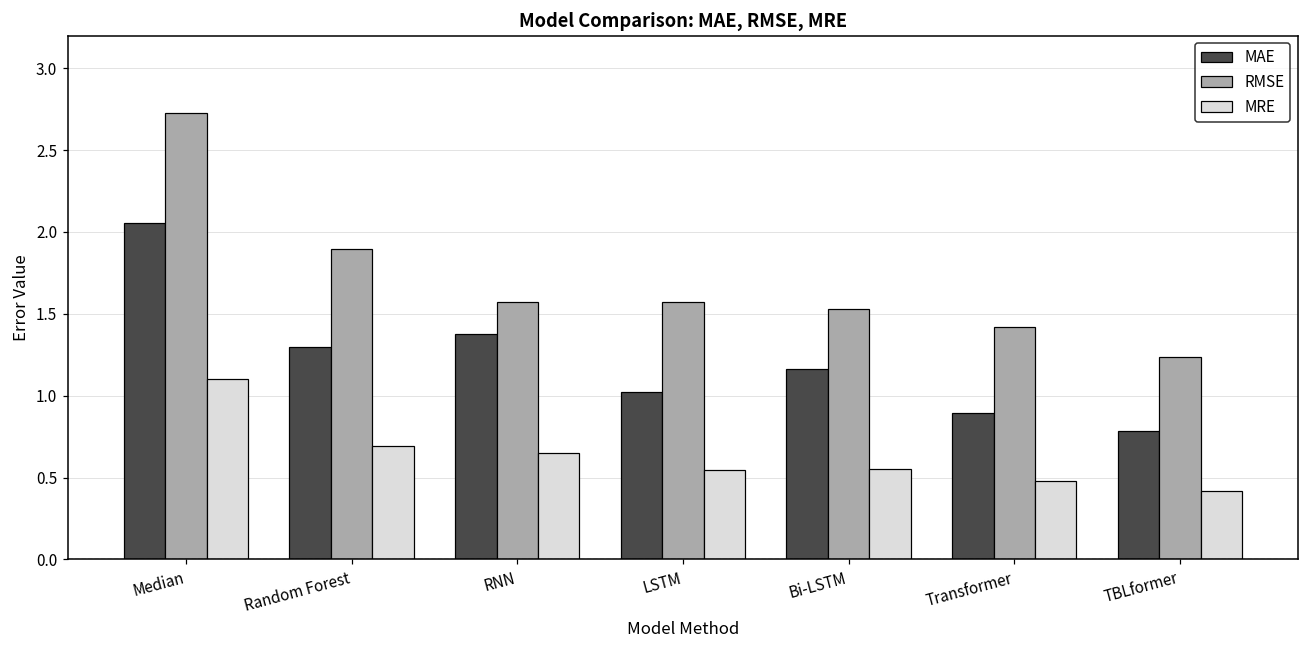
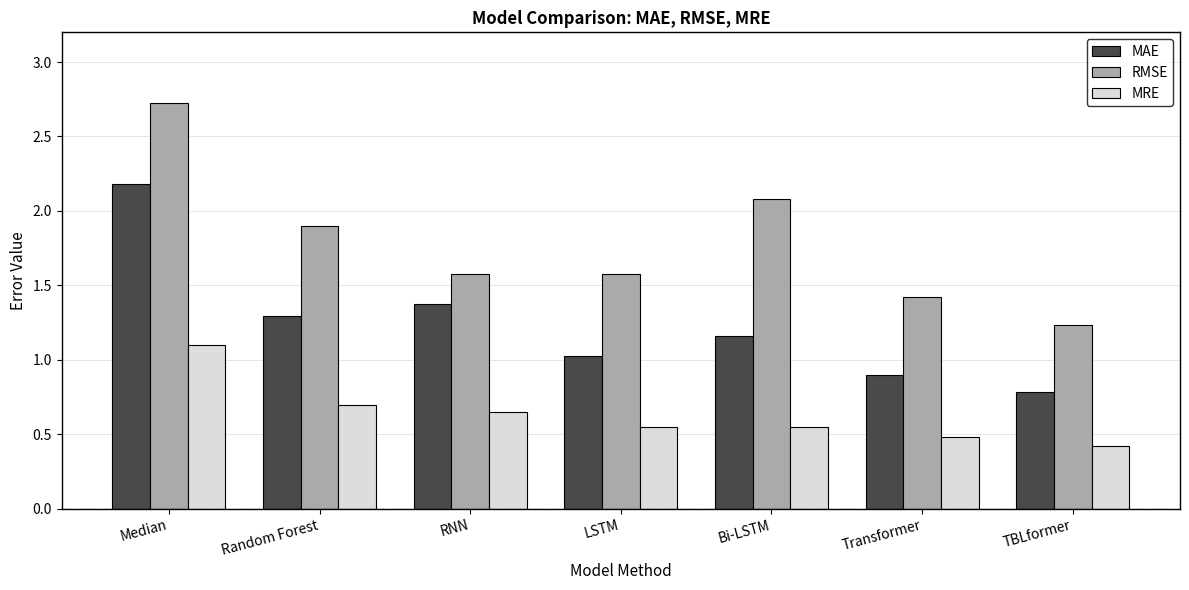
MAE, Median: 2.05 -> 2.18
RMSE, Bi-LSTM: 1.53 -> 2.08
